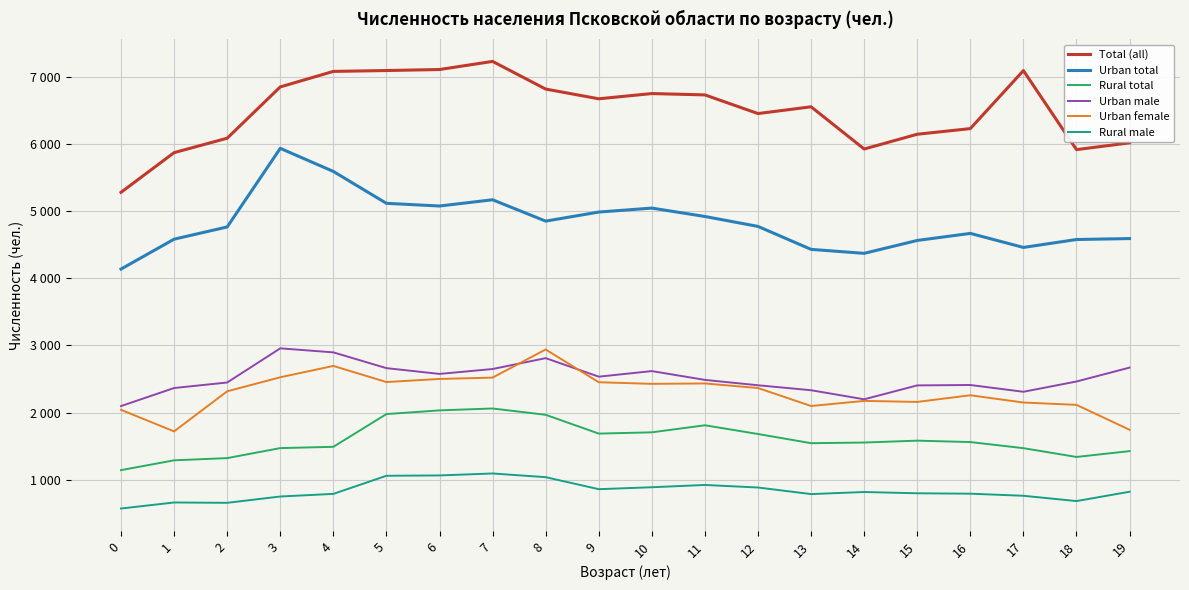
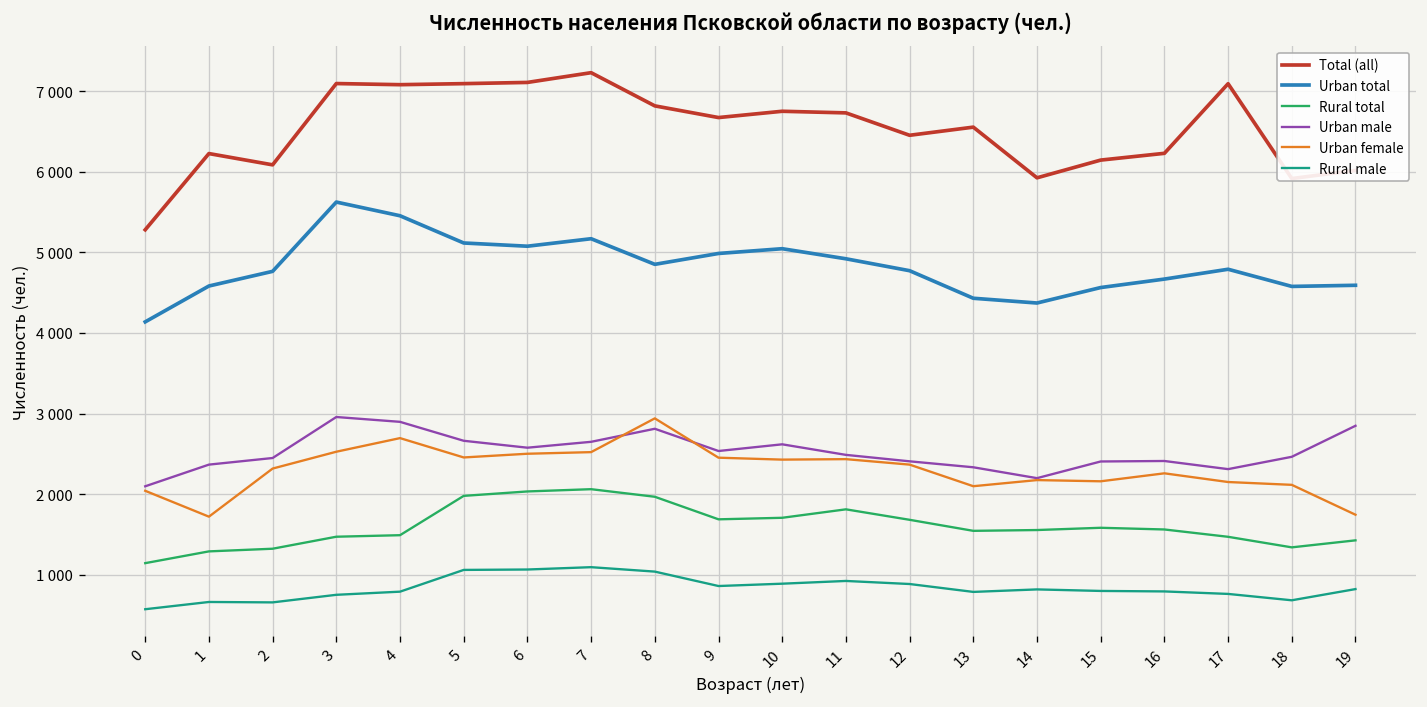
Total (all), 1: 5900 -> 6200
Total (all), 3: 6900 -> 7100
Urban total, 3: 5900 -> 5600
Urban total, 4: 5600 -> 5500
Urban total, 17: 4500 -> 4800
Urban male, 19: 2700 -> 2800
